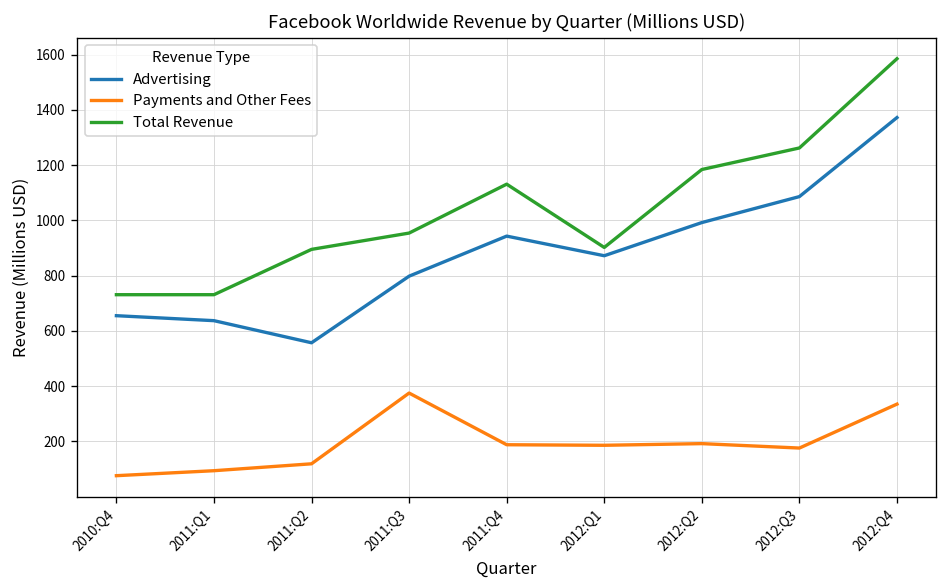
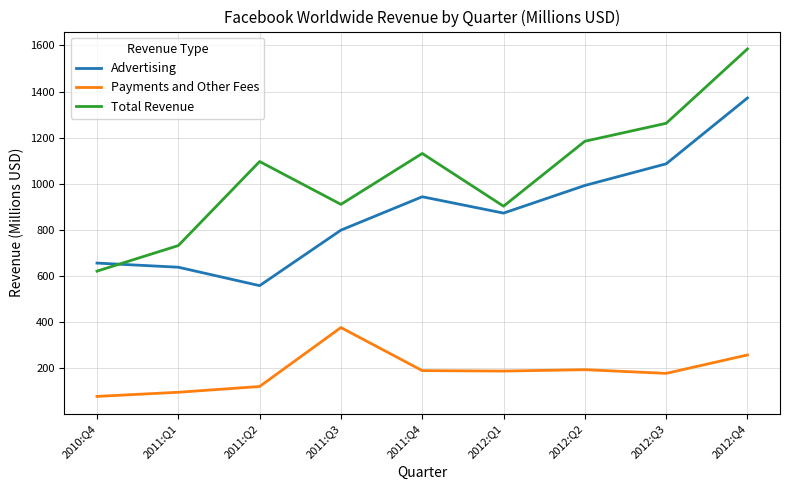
Total Revenue, 2010:Q4: 730 -> 620
Total Revenue, 2011:Q2: 900 -> 1100
Total Revenue, 2011:Q3: 950 -> 910
Payments and Other Fees, 2012:Q4: 340 -> 260
